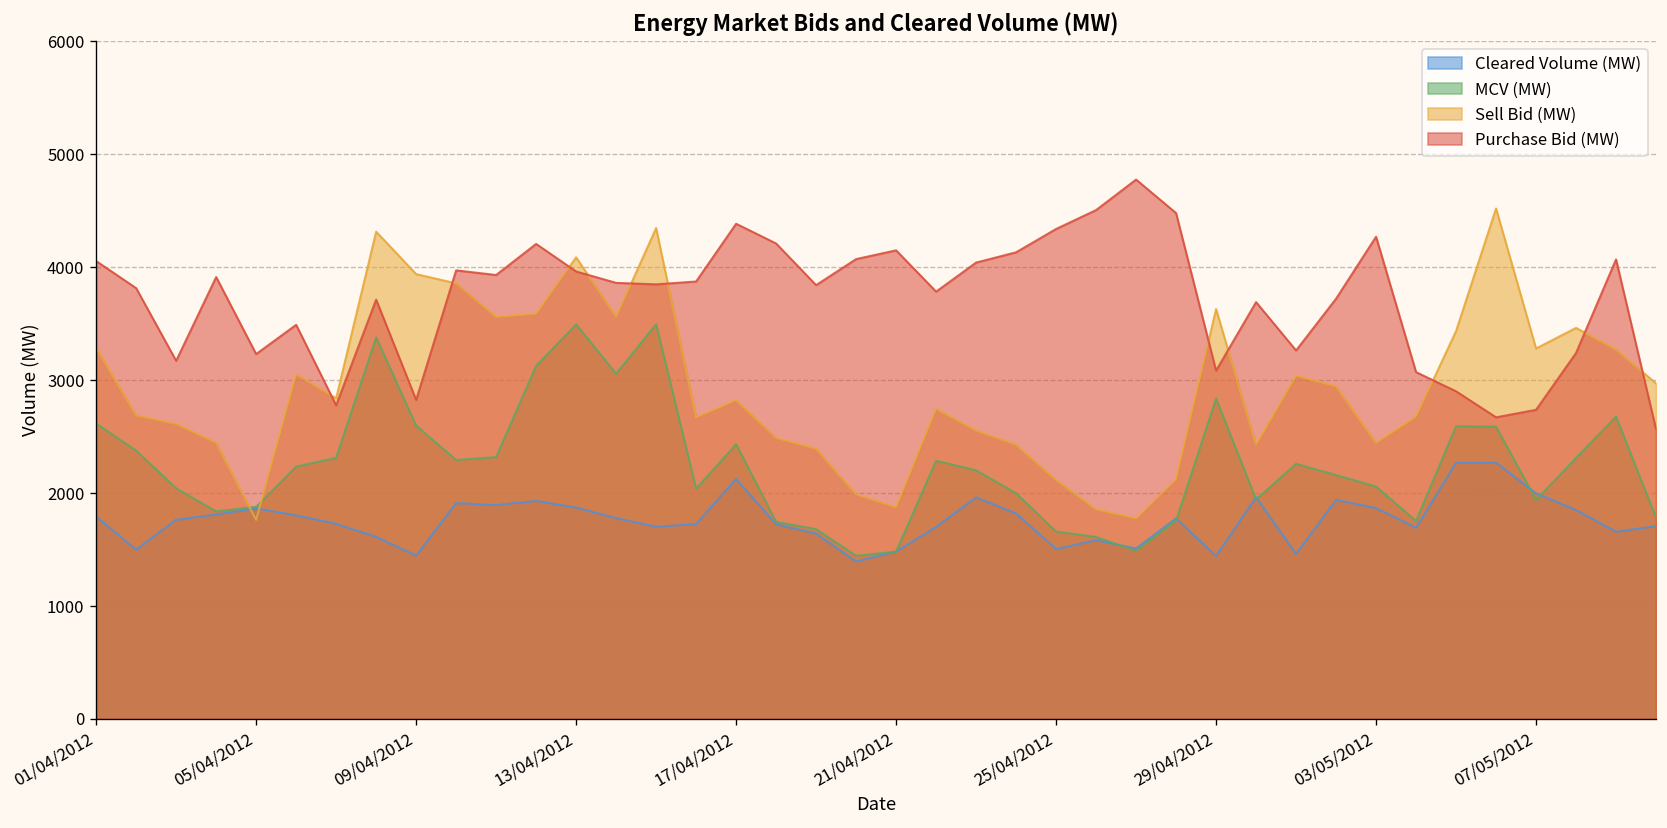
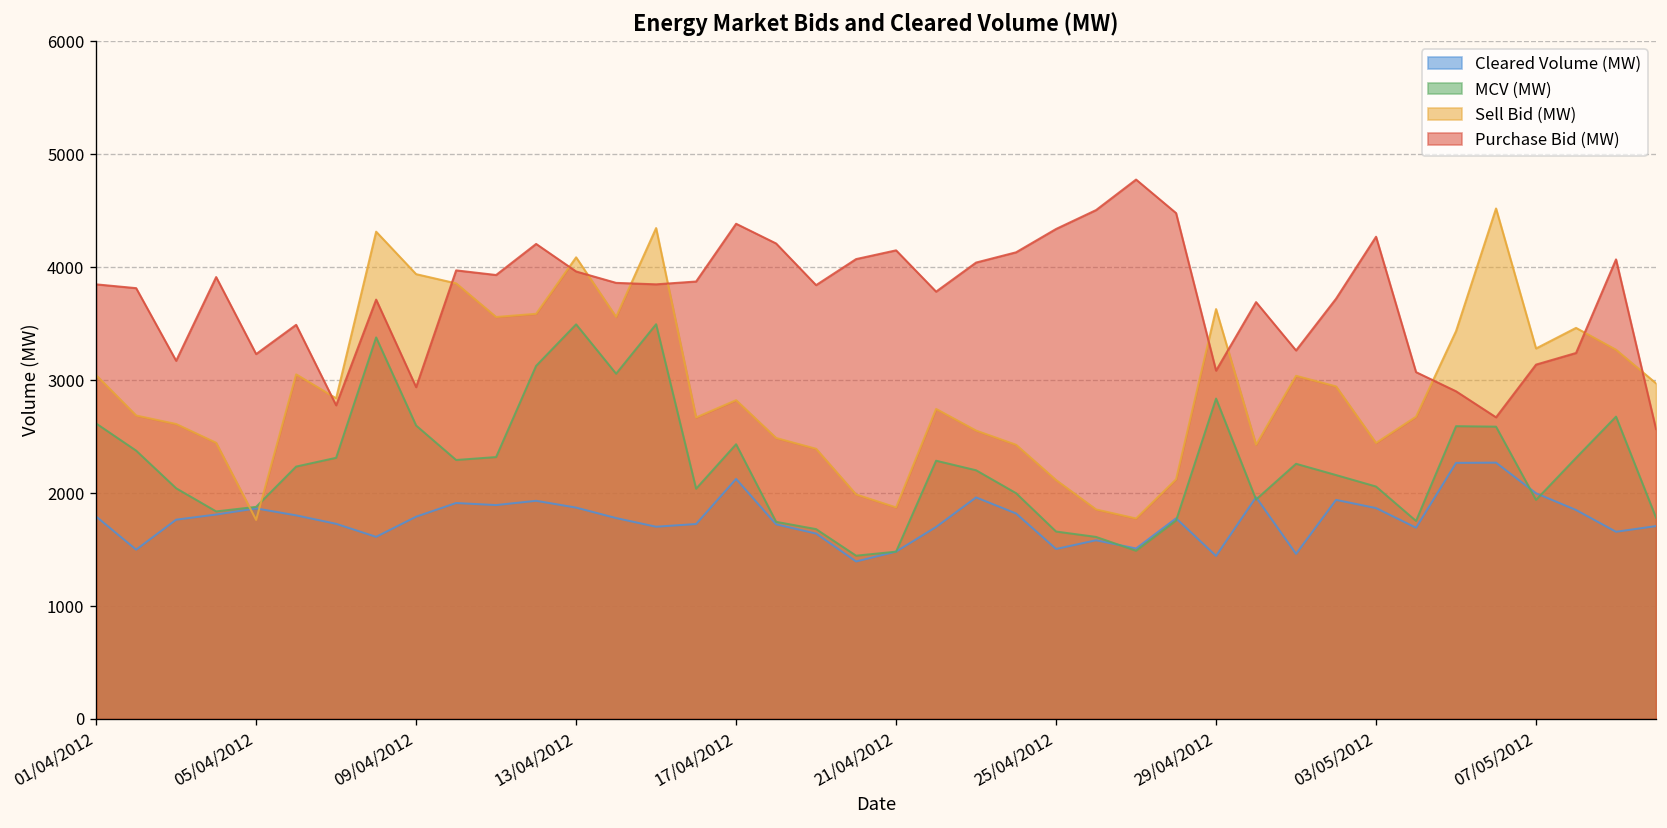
Sell Bid (MW), 01/04/2012: 3300 -> 3000
Purchase Bid (MW), 01/04/2012: 4100 -> 3800
Cleared Volume (MW), 09/04/2012: 1400 -> 1800
Purchase Bid (MW), 09/04/2012: 2800 -> 2900
Purchase Bid (MW), 07/05/2012: 2700 -> 3100
